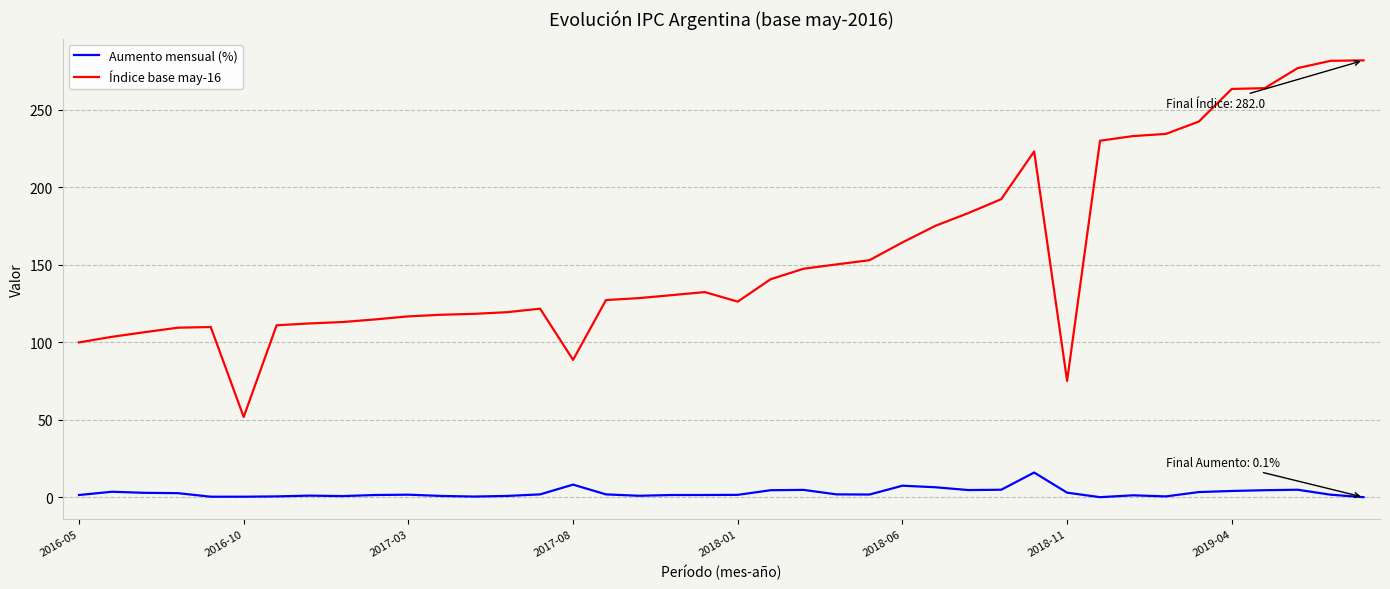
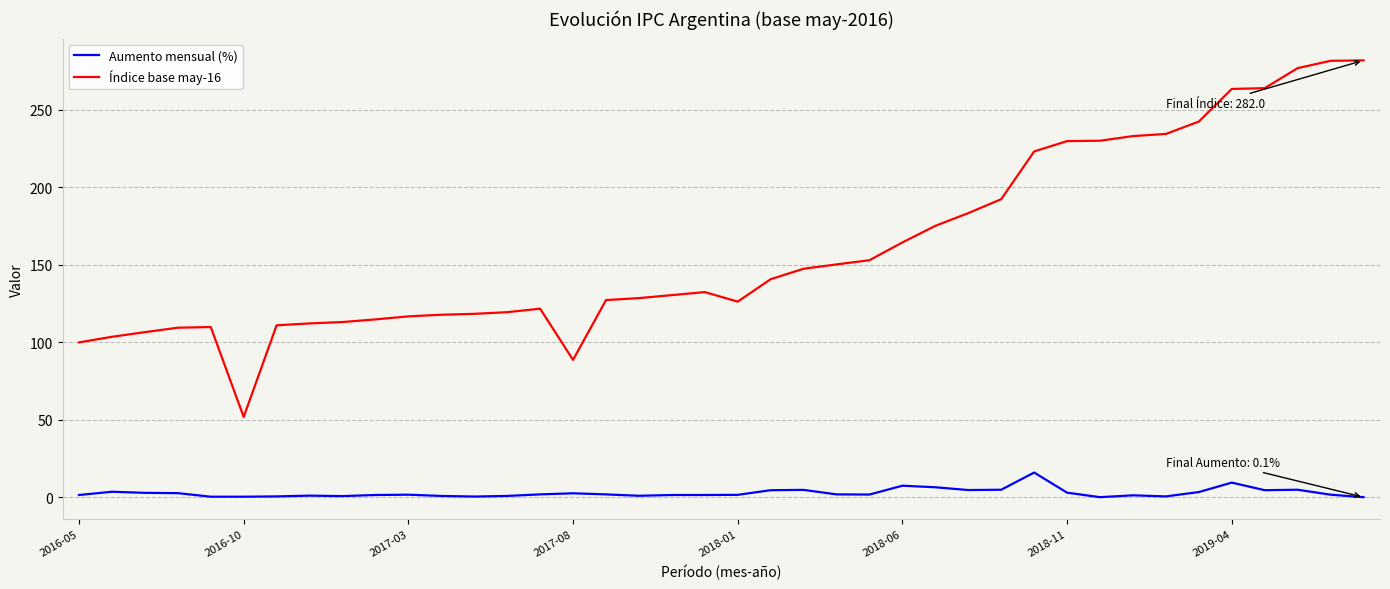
Aumento mensual (%), 2017-08: 8 -> 3
Índice base may-16, 2018-11: 75 -> 230
Aumento mensual (%), 2019-04: 4 -> 10
